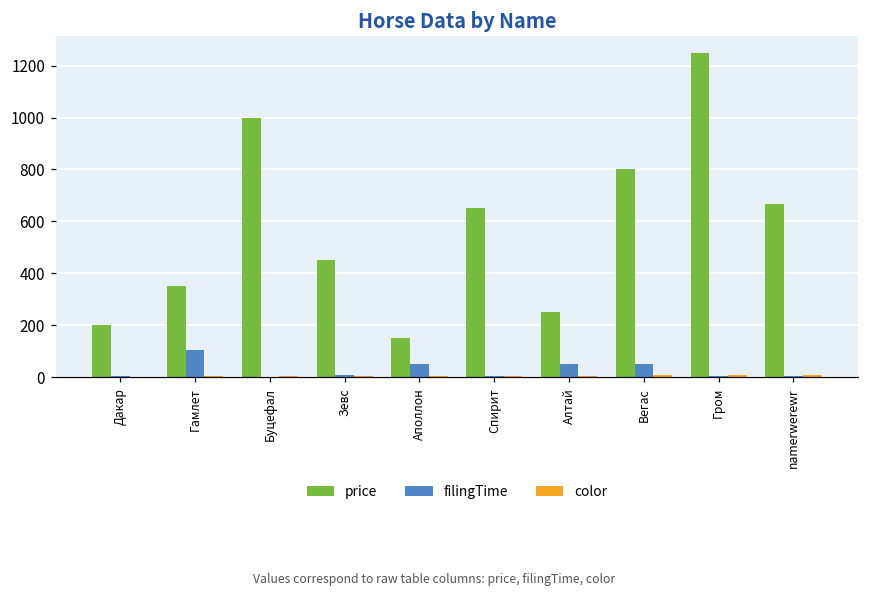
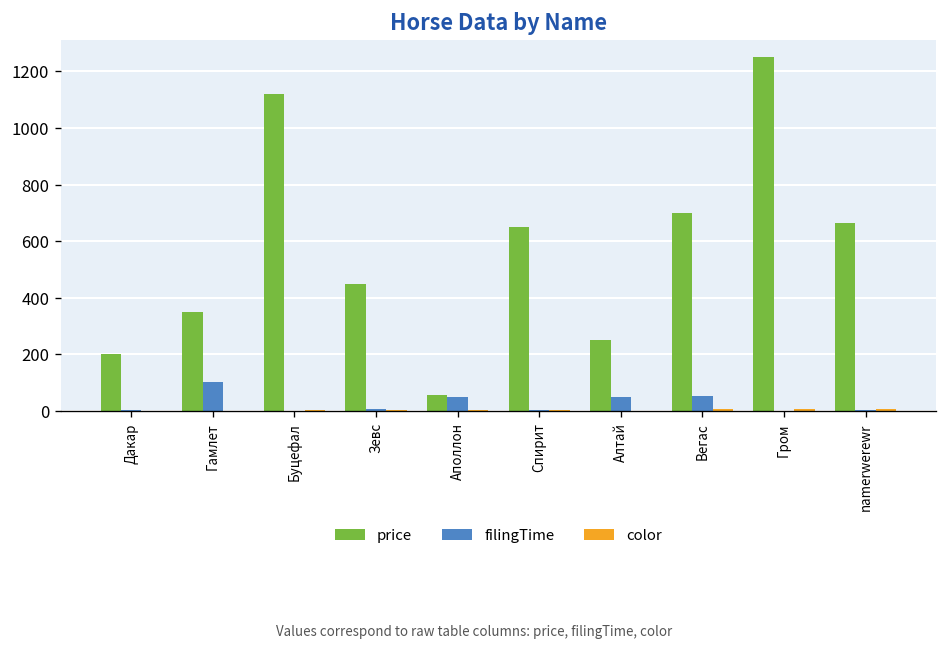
price, Буцефал: 1000 -> 1120
price, Аполлон: 150 -> 60
price, Вегас: 800 -> 700
